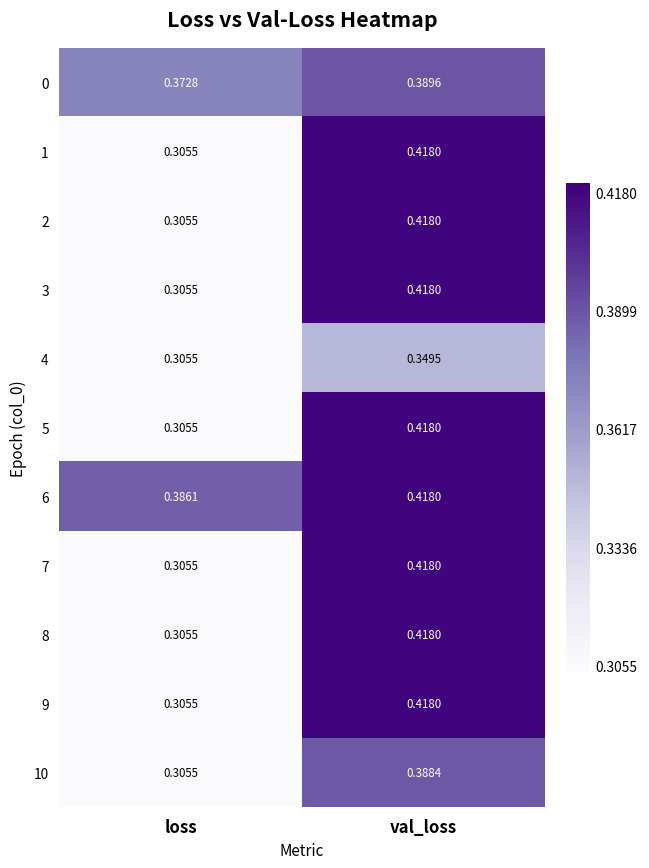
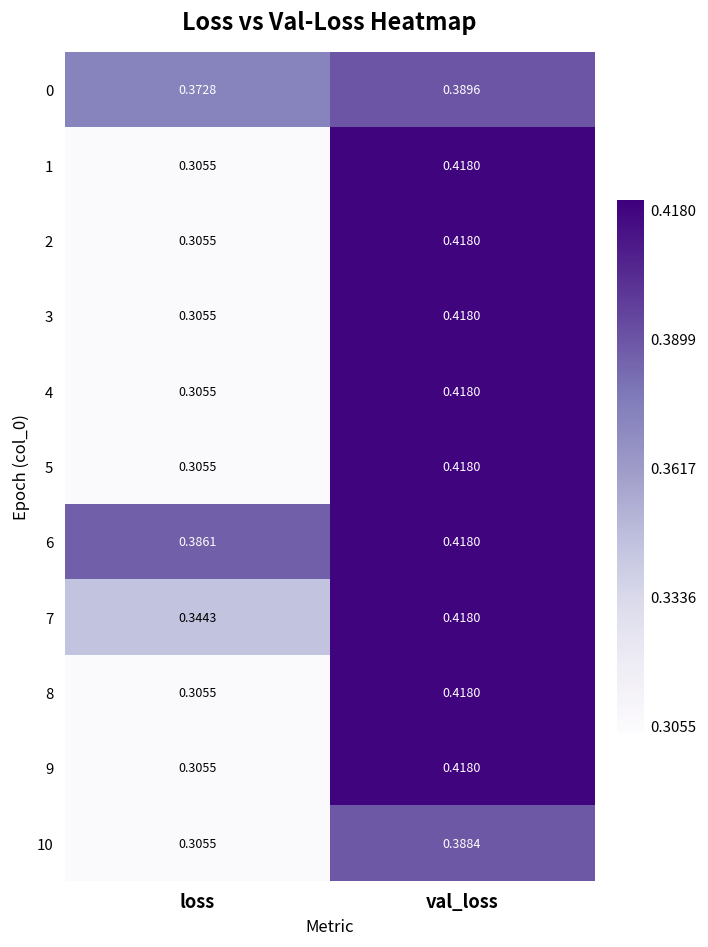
4, val_loss: 0.3495 -> 0.4180
7, loss: 0.3055 -> 0.3443
